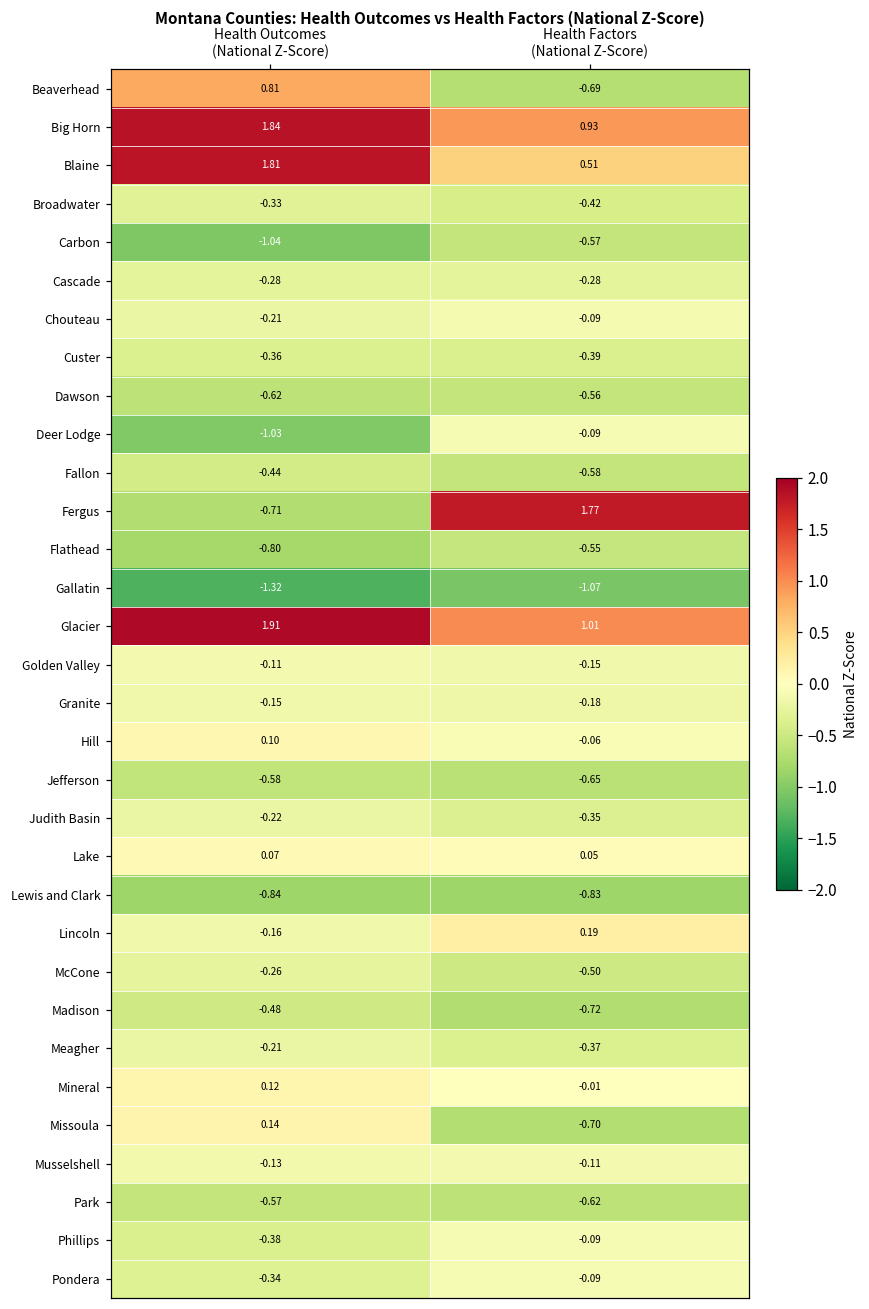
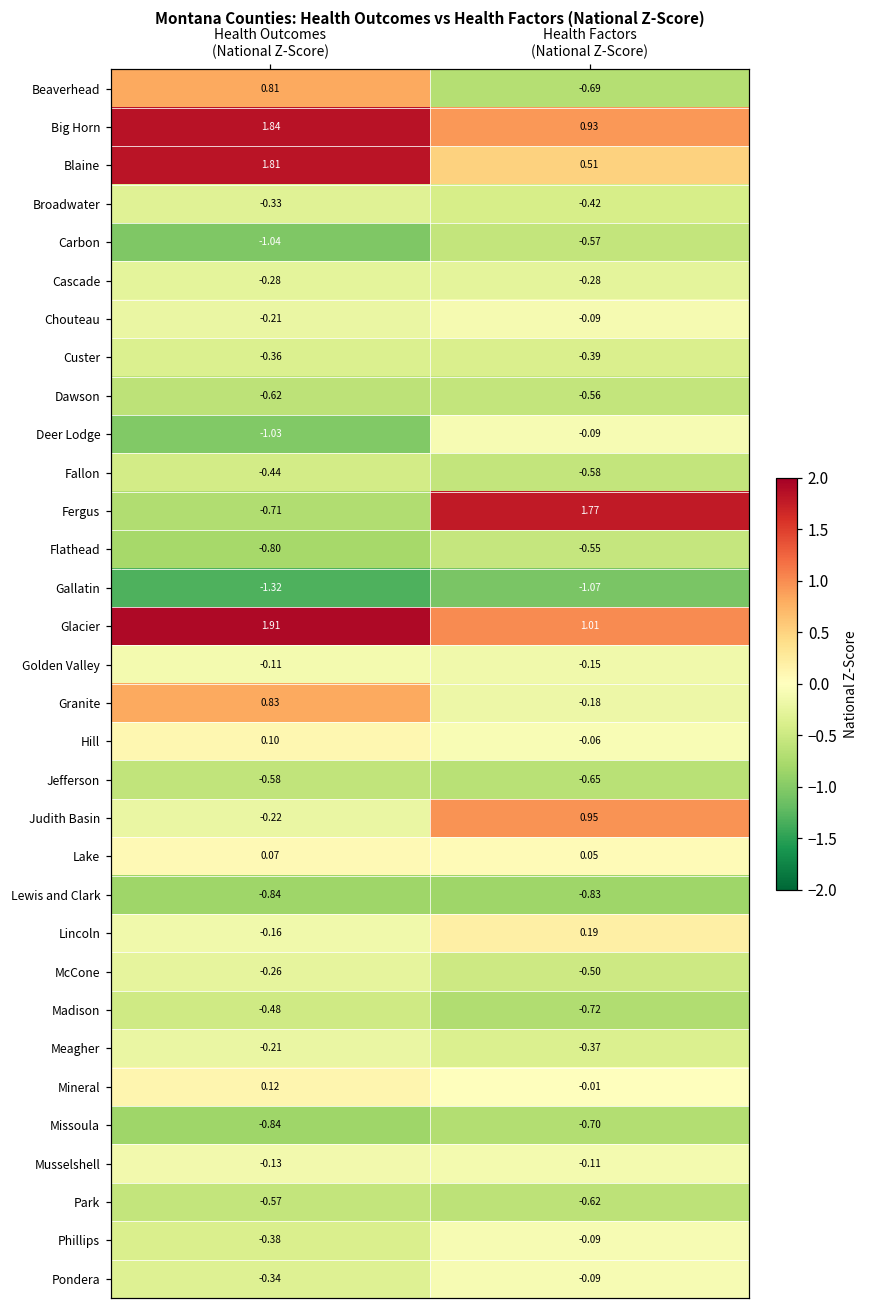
Granite, Health Outcomes (National Z-Score): -0.15 -> 0.83
Judith Basin, Health Factors (National Z-Score): -0.35 -> 0.95
Missoula, Health Outcomes (National Z-Score): 0.14 -> -0.84
